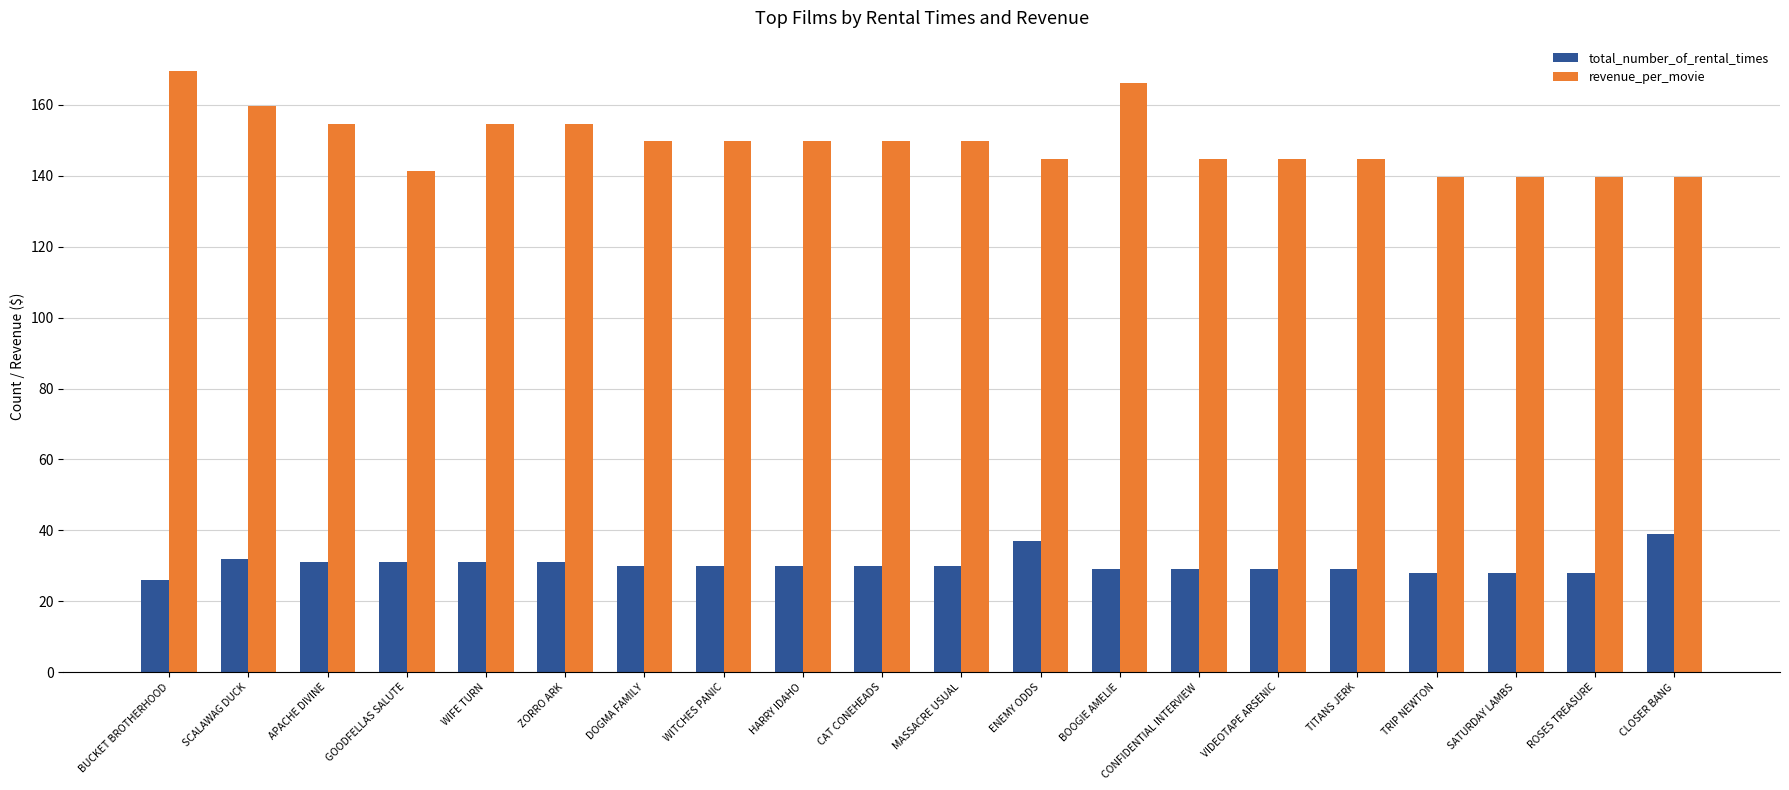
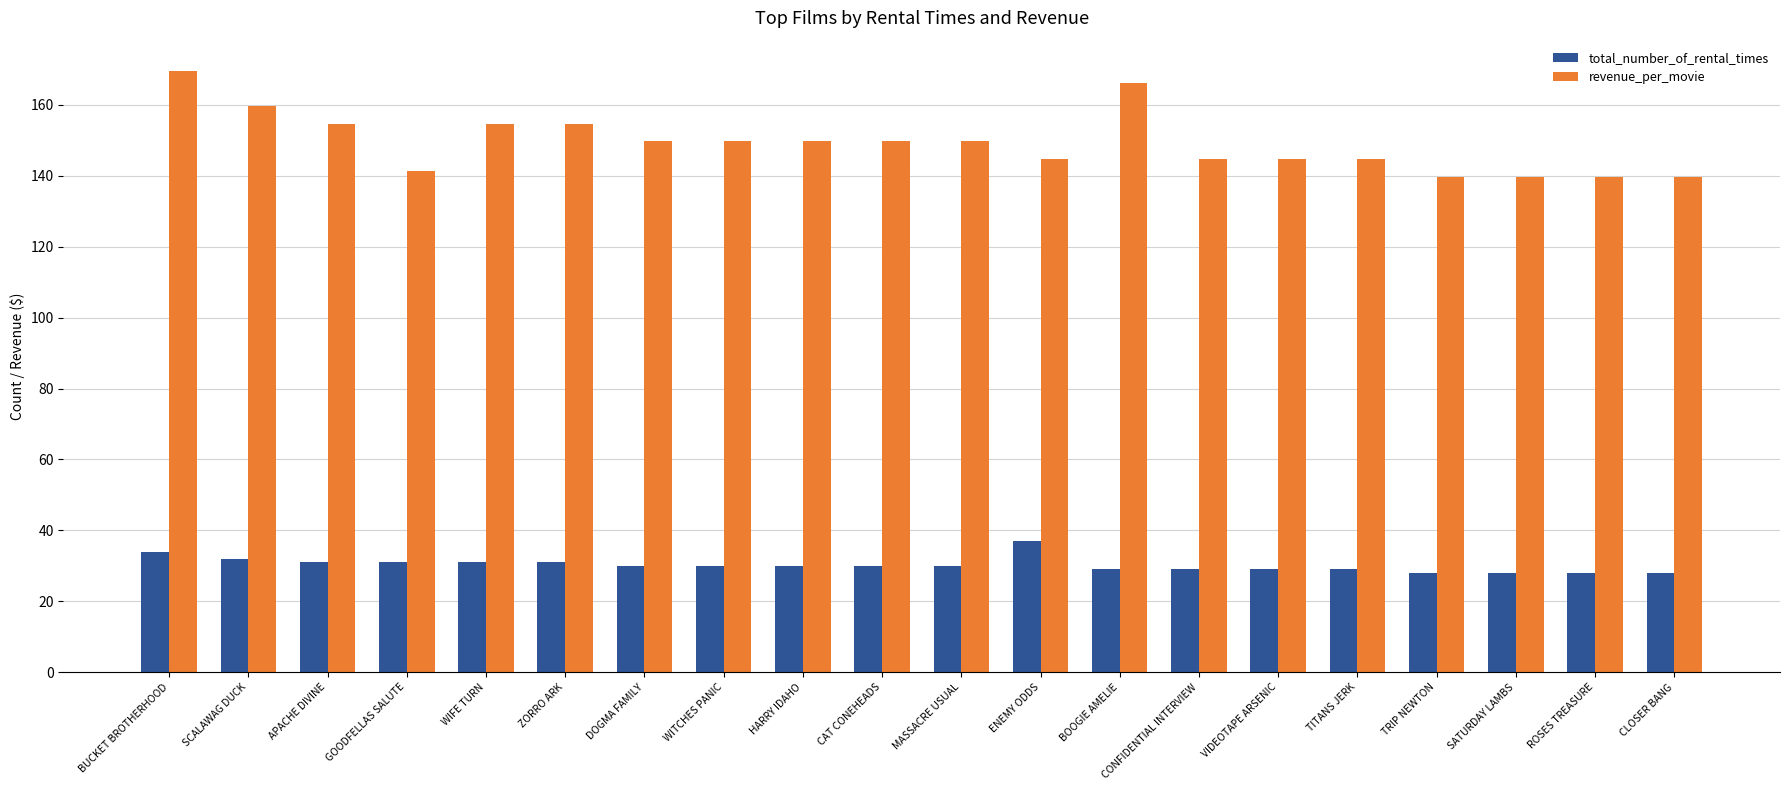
total_number_of_rental_times, BUCKET BROTHERHOOD: 26 -> 34
total_number_of_rental_times, CLOSER BANG: 39 -> 28
